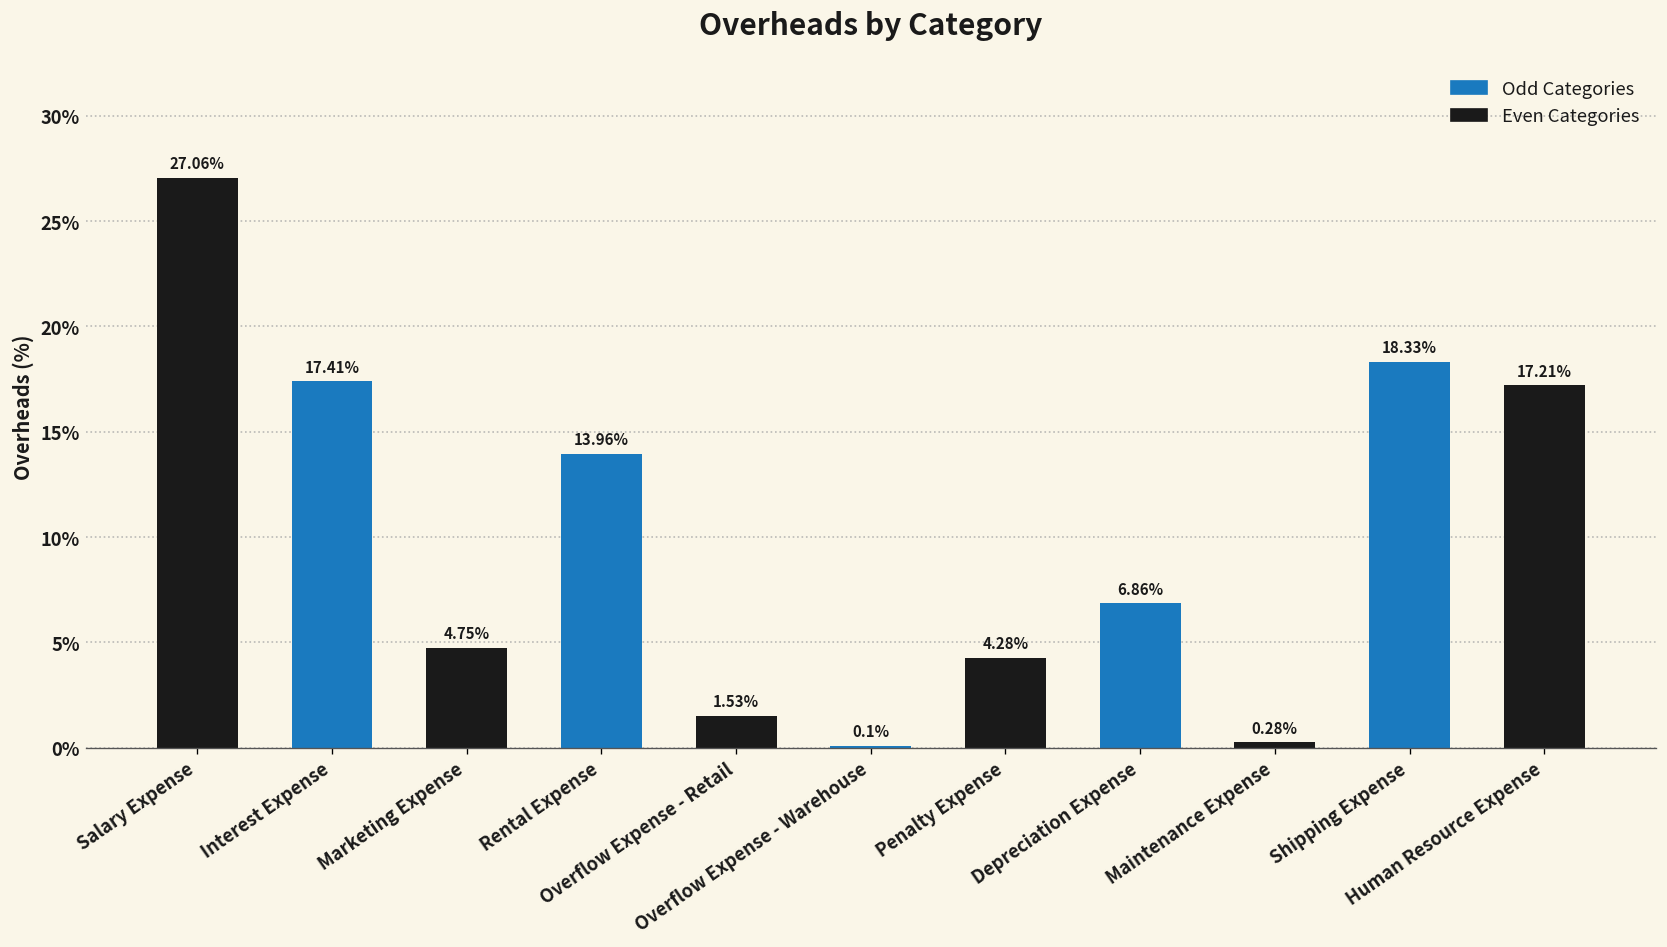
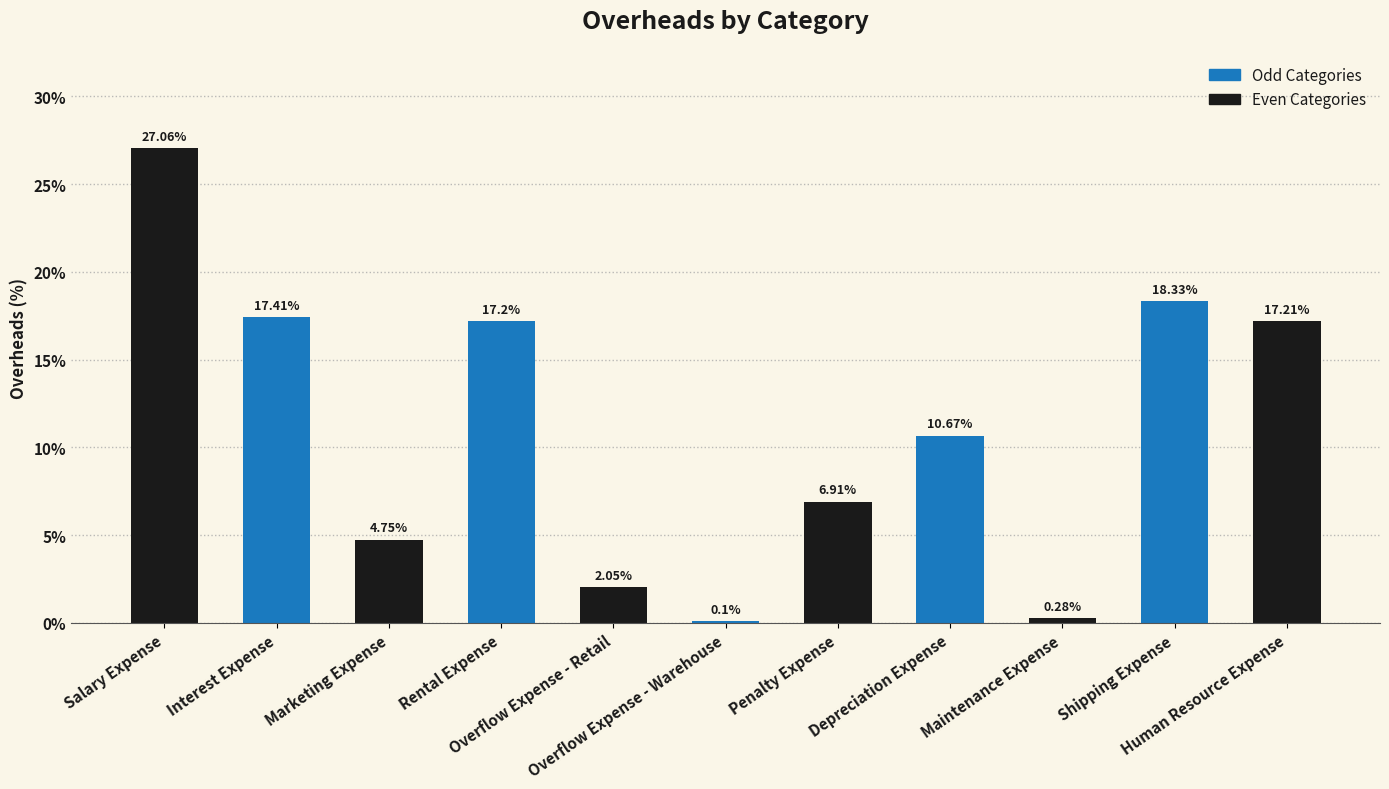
Rental Expense: 13.96% -> 17.2%
Overflow Expense - Retail: 1.53% -> 2.05%
Penalty Expense: 4.28% -> 6.91%
Depreciation Expense: 6.86% -> 10.67%
